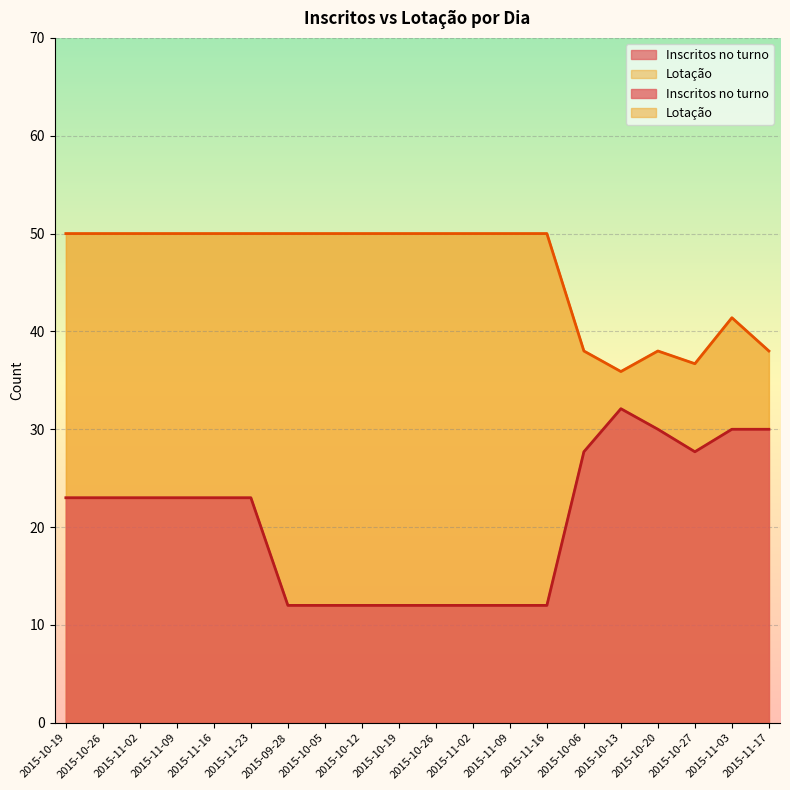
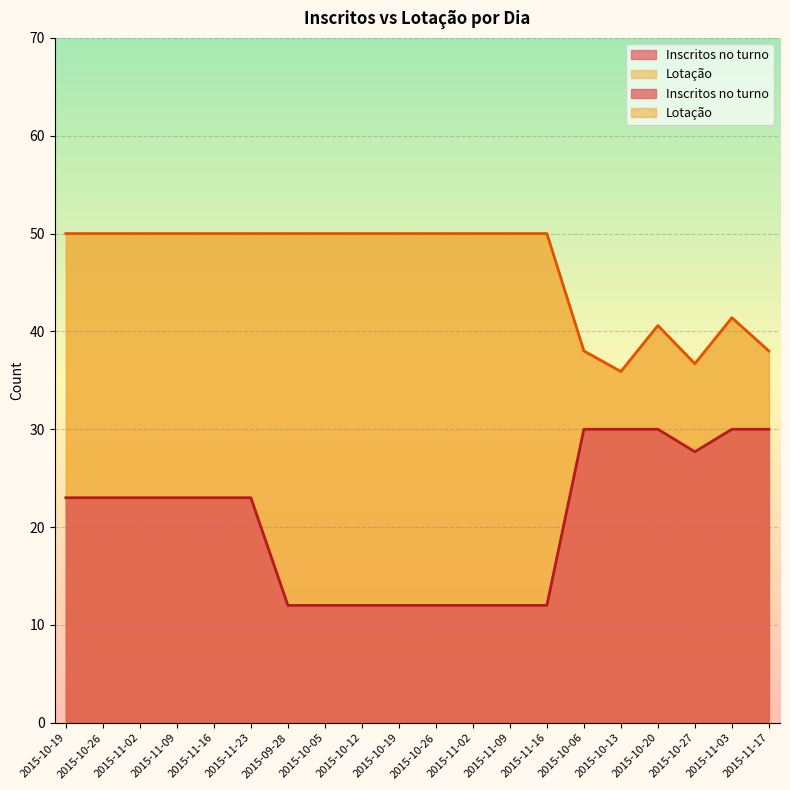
Inscritos no turno, 2015-10-06: 28 -> 30
Inscritos no turno, 2015-10-13: 32 -> 30
Lotação, 2015-10-20: 38 -> 41
